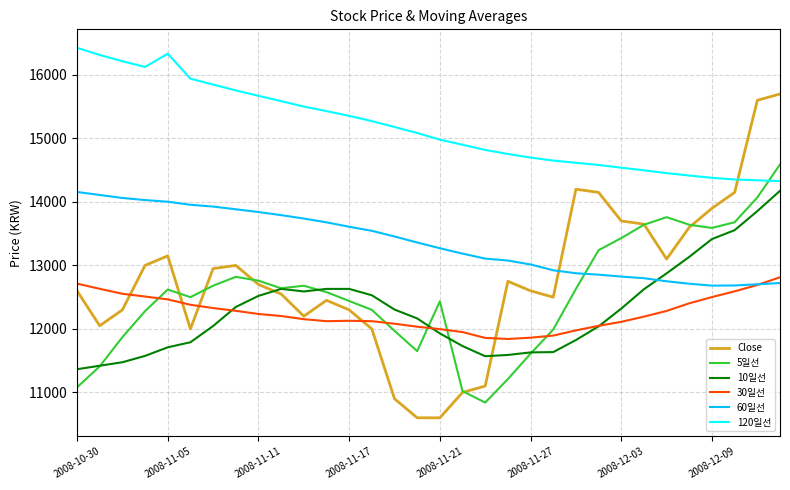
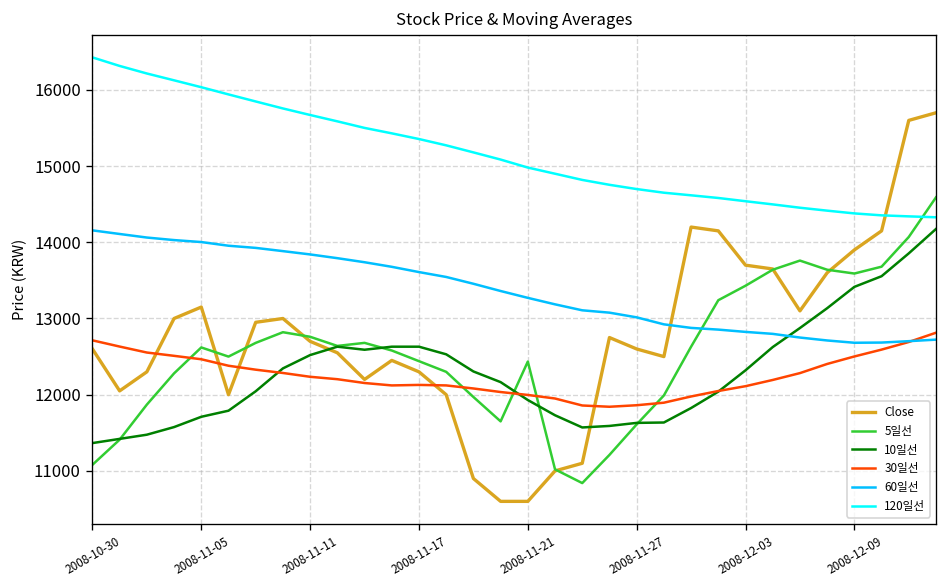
120일선, 2008-11-05: 16300 -> 16000
